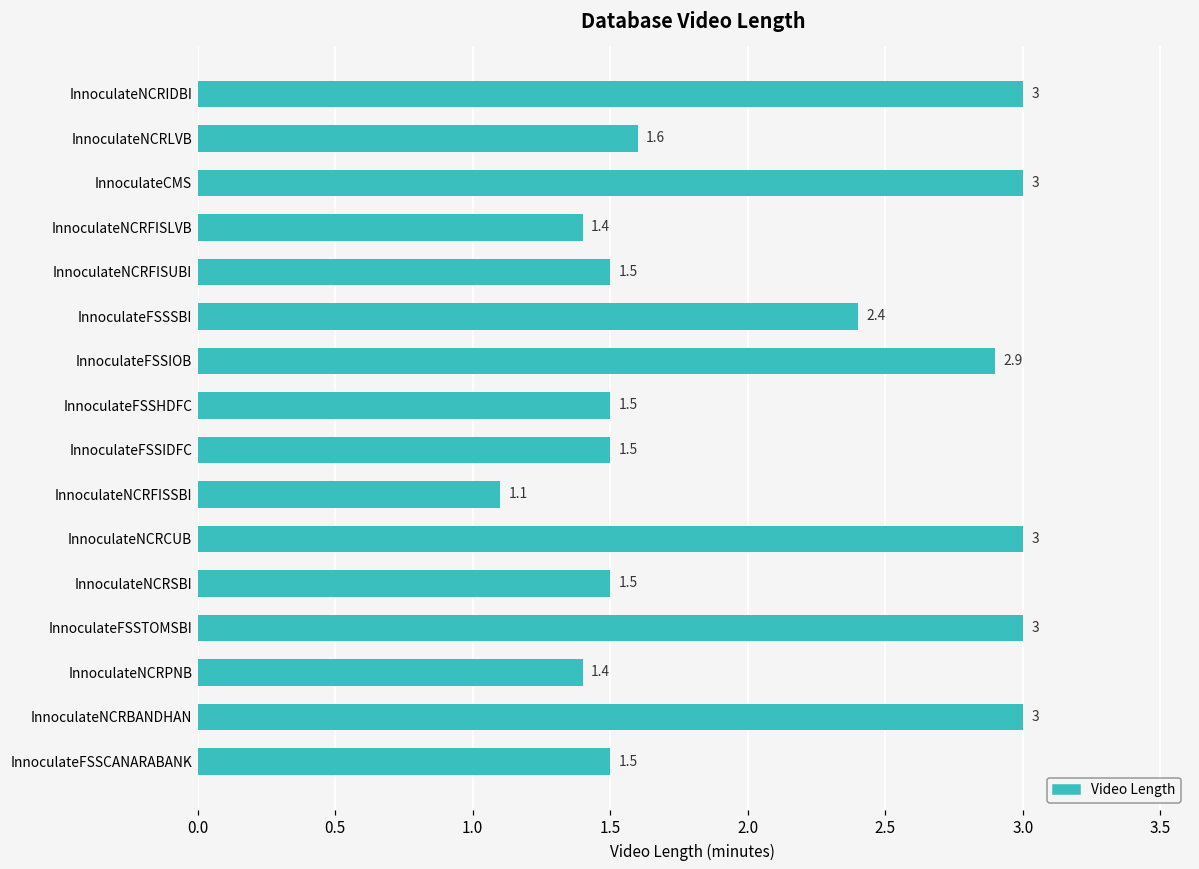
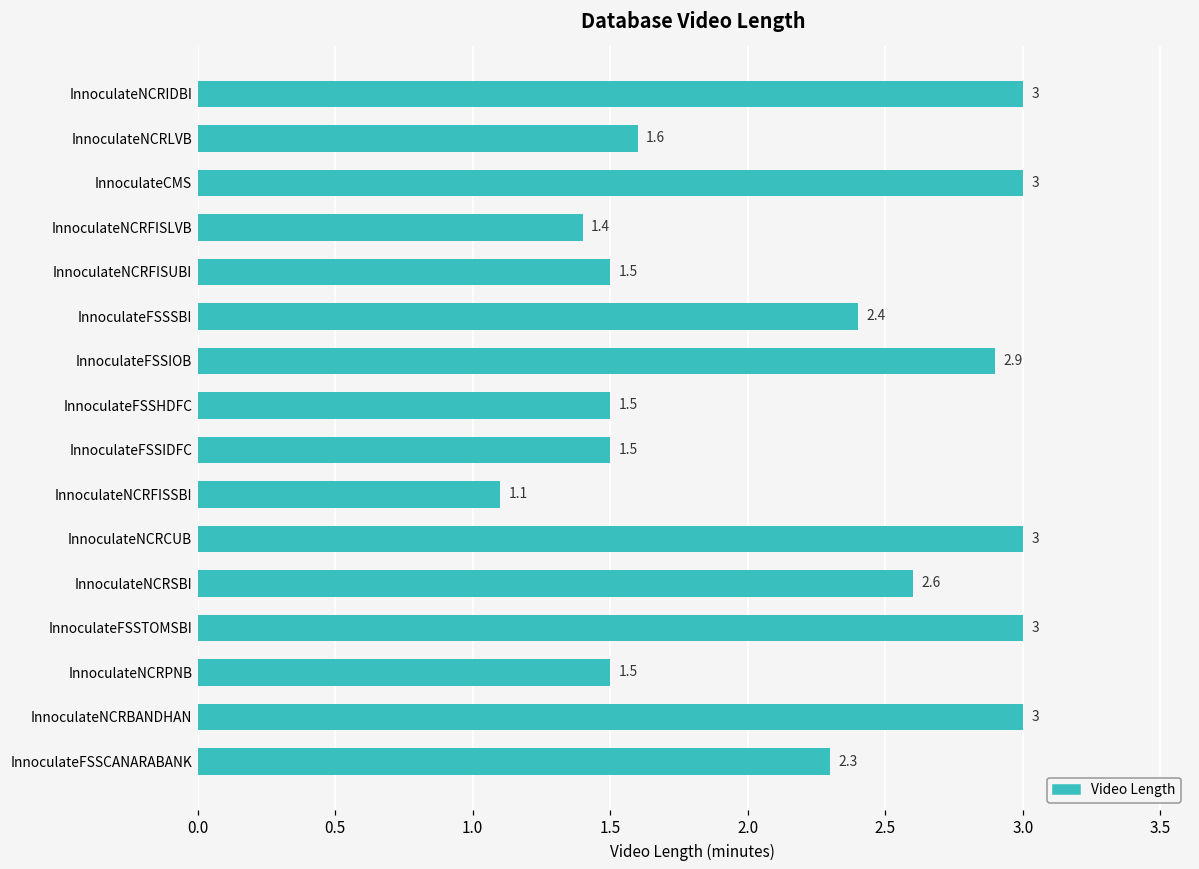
InnoculateNCRSBI: 1.5 -> 2.6
InnoculateNCRPNB: 1.4 -> 1.5
InnoculateFSSCANARABANK: 1.5 -> 2.3
